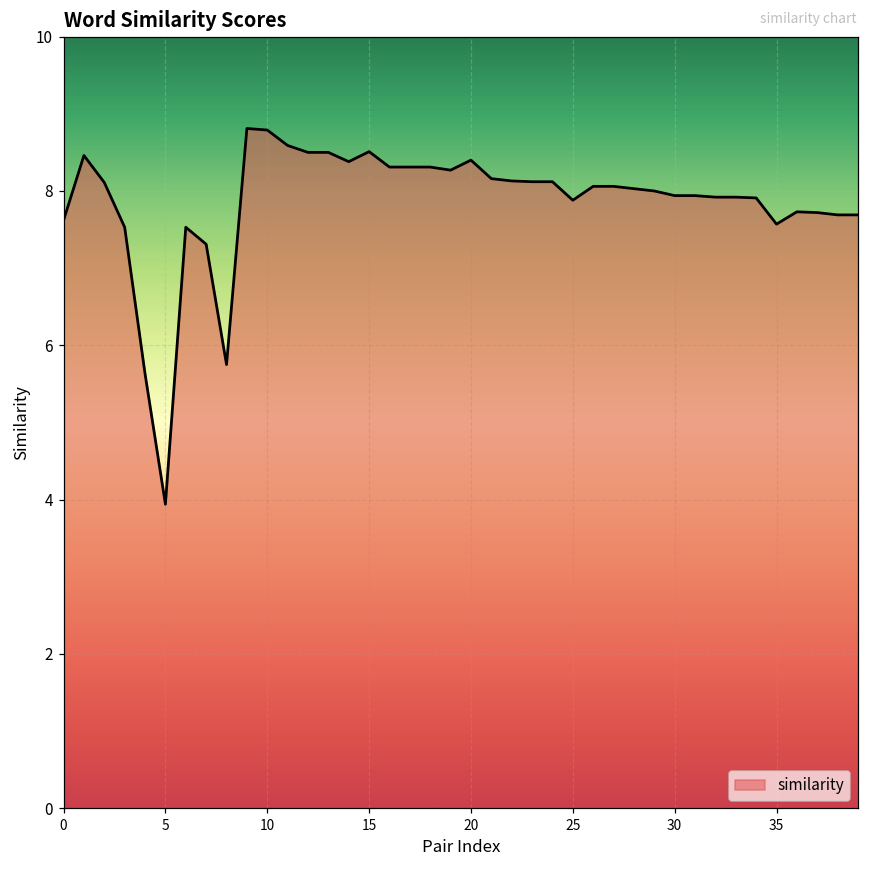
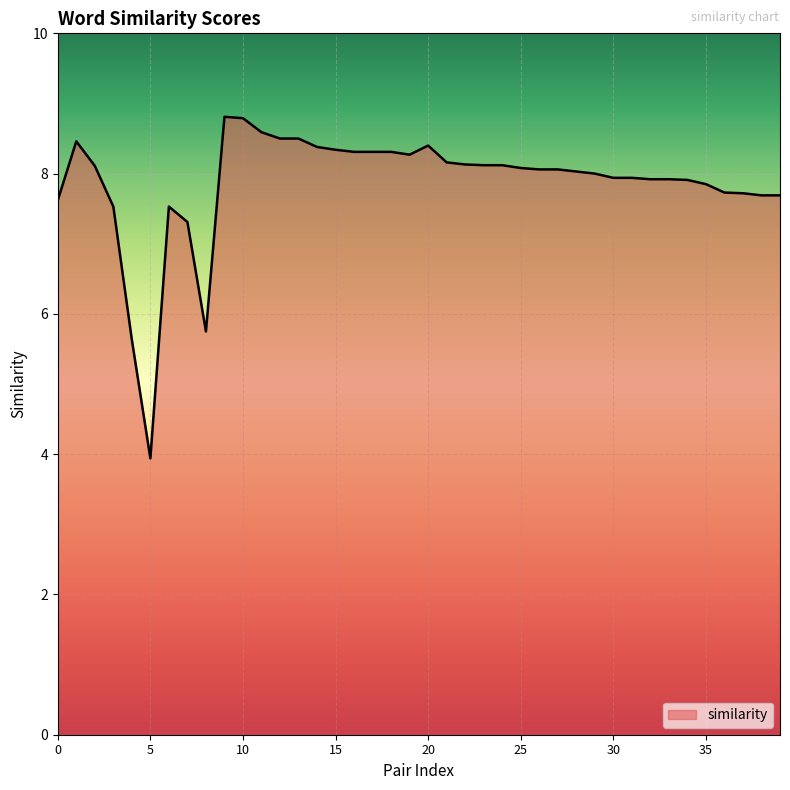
15: 8.5 -> 8.3
25: 7.9 -> 8.1
35: 7.6 -> 7.9
